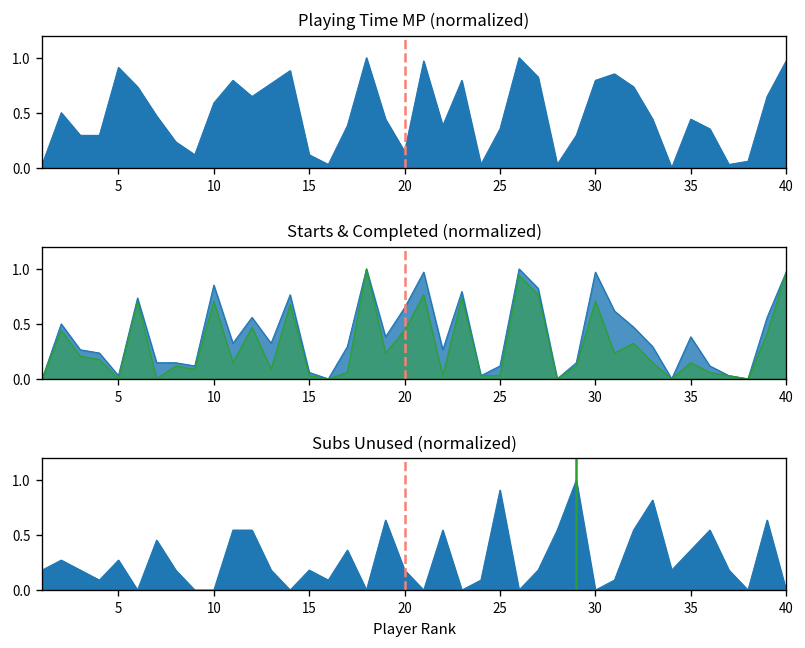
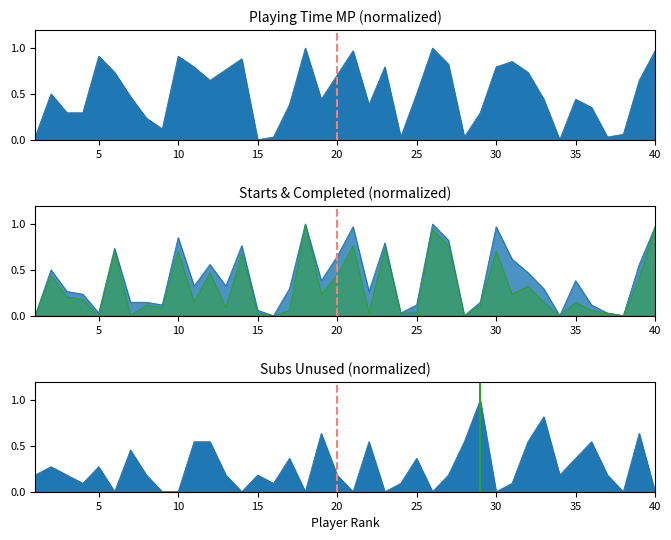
Playing Time MP (normalized), 10: 0.6 -> 0.9
Playing Time MP (normalized), 15: 0.1 -> 0.0
Playing Time MP (normalized), 20: 0.1 -> 0.7
Playing Time MP (normalized), 25: 0.4 -> 0.5
Subs Unused (normalized), 25: 0.9 -> 0.4
